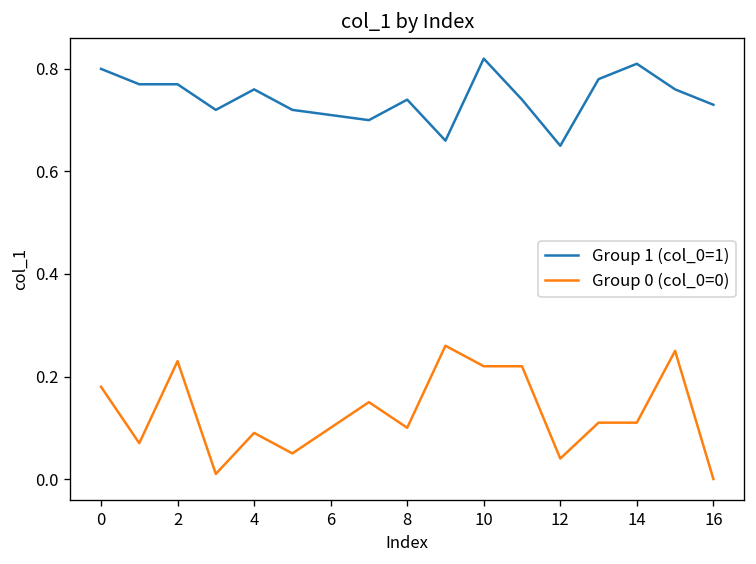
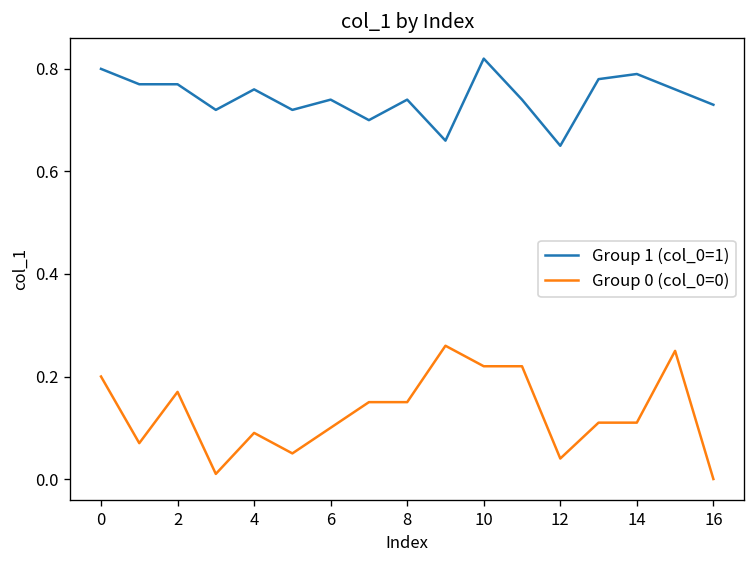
Group 0 (col_0=0), 0: 0.18 -> 0.20
Group 0 (col_0=0), 2: 0.23 -> 0.17
Group 1 (col_0=1), 6: 0.71 -> 0.74
Group 0 (col_0=0), 8: 0.10 -> 0.15
Group 1 (col_0=1), 14: 0.81 -> 0.79
